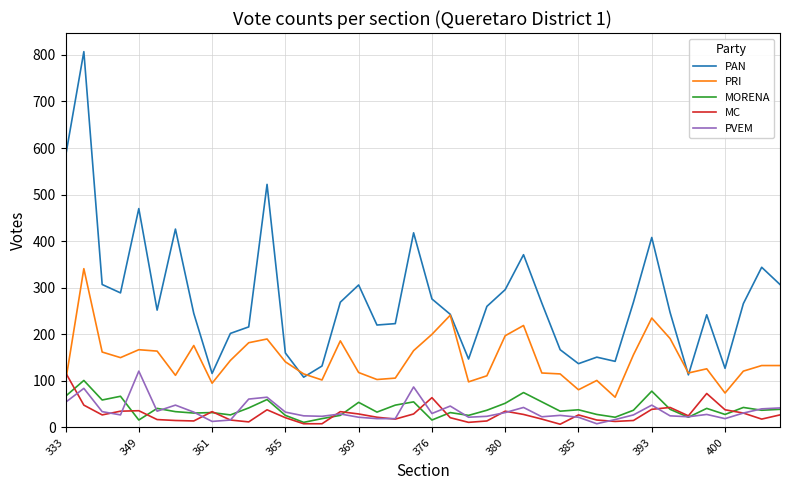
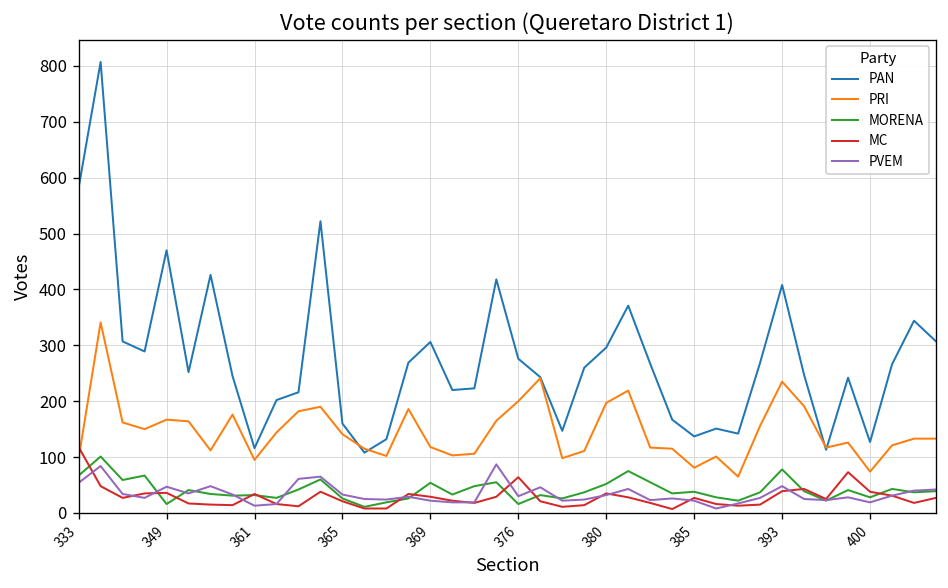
PVEM, 349: 120 -> 50
